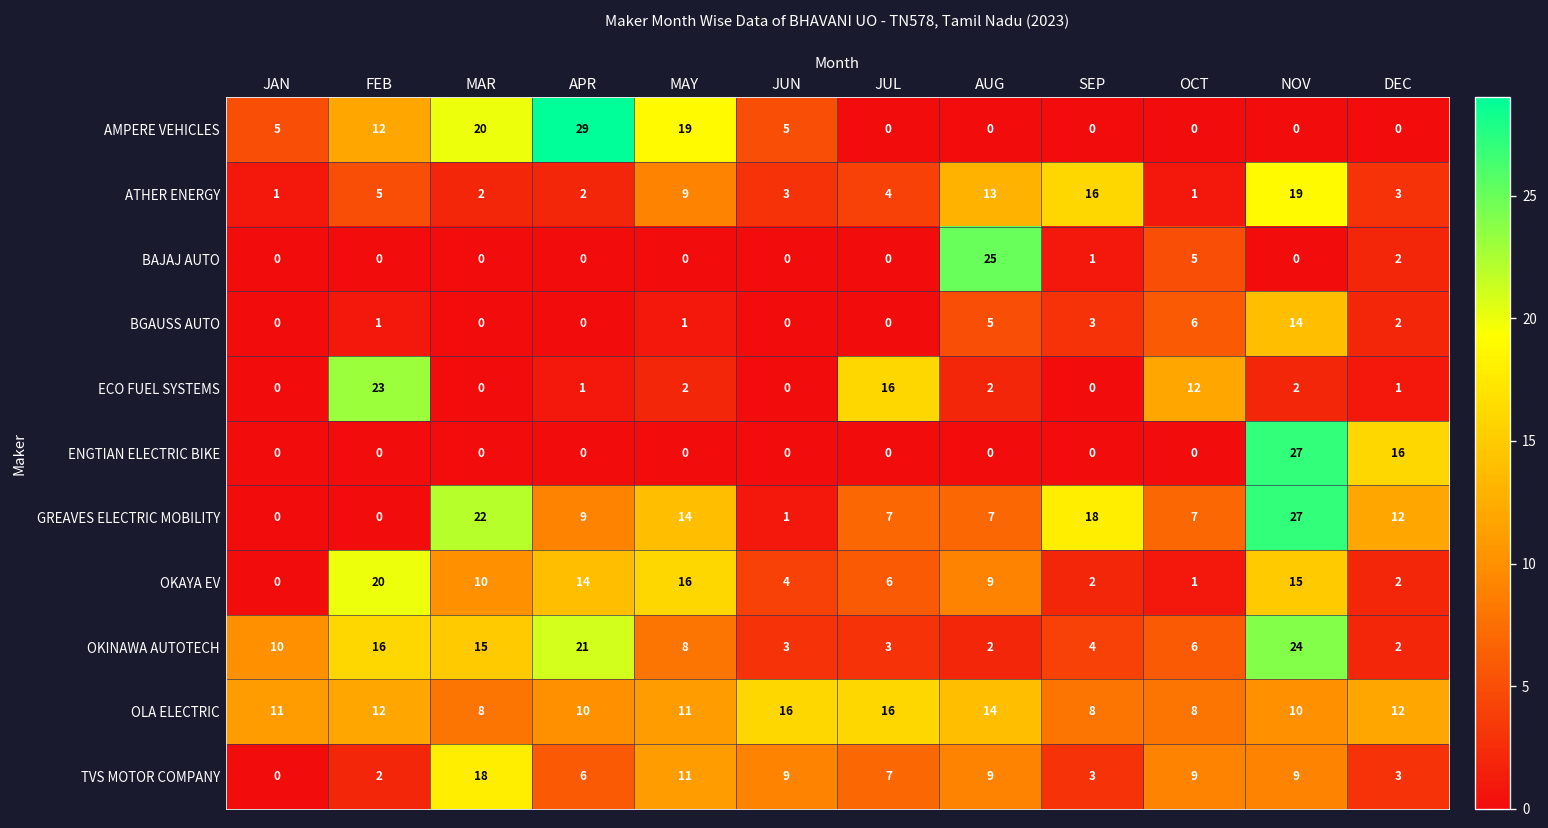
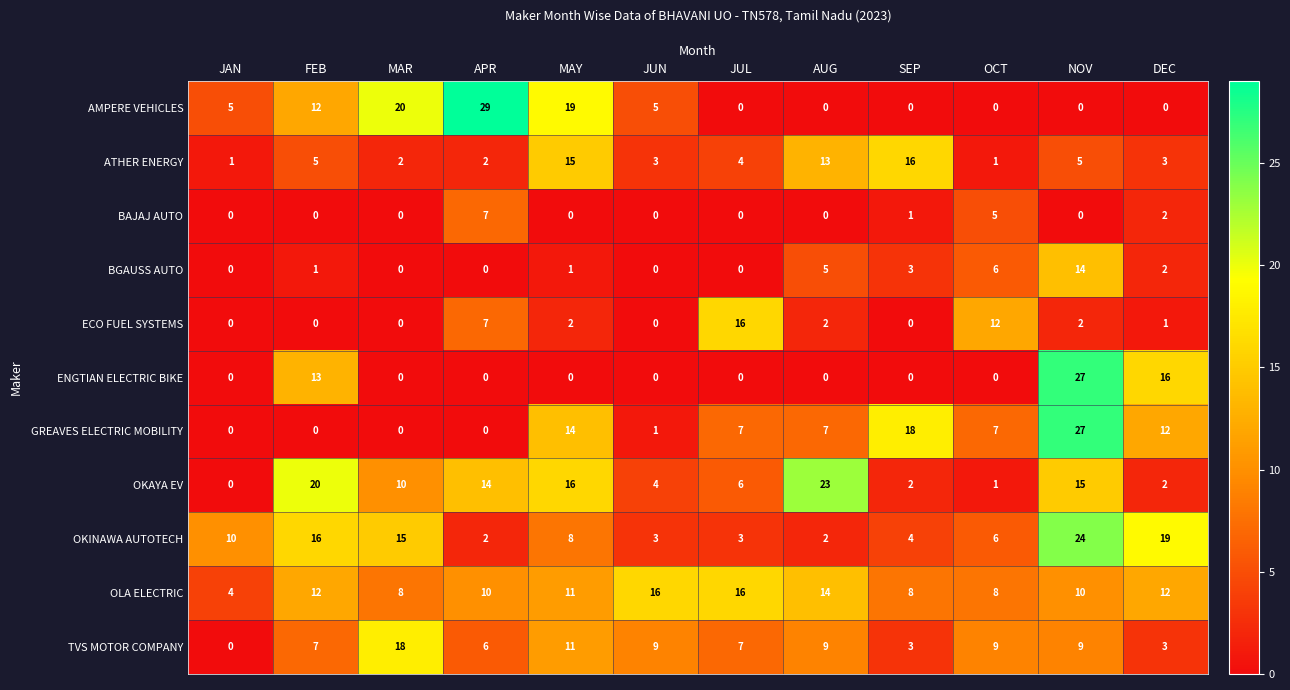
ATHER ENERGY, MAY: 9 -> 15
ATHER ENERGY, NOV: 19 -> 5
BAJAJ AUTO, APR: 0 -> 7
BAJAJ AUTO, AUG: 25 -> 0
ECO FUEL SYSTEMS, FEB: 23 -> 0
ECO FUEL SYSTEMS, APR: 1 -> 7
ENGTIAN ELECTRIC BIKE, FEB: 0 -> 13
GREAVES ELECTRIC MOBILITY, MAR: 22 -> 0
GREAVES ELECTRIC MOBILITY, APR: 9 -> 0
OKAYA EV, AUG: 9 -> 23
OKINAWA AUTOTECH, APR: 21 -> 2
OKINAWA AUTOTECH, DEC: 2 -> 19
OLA ELECTRIC, JAN: 11 -> 4
TVS MOTOR COMPANY, FEB: 2 -> 7
